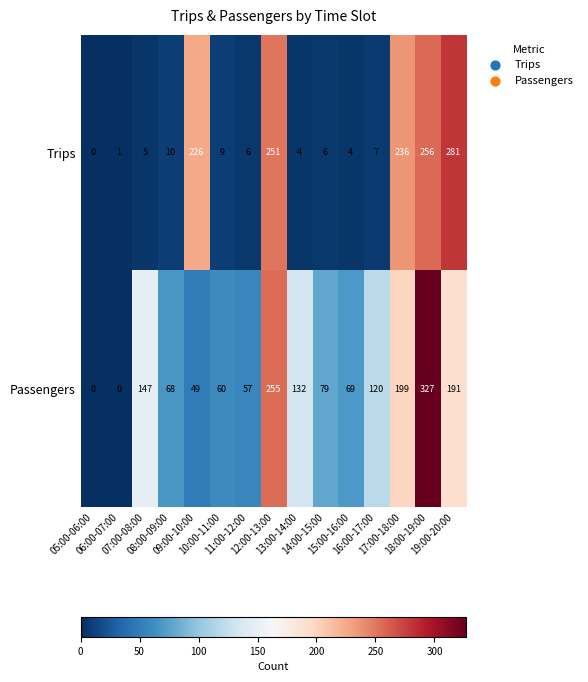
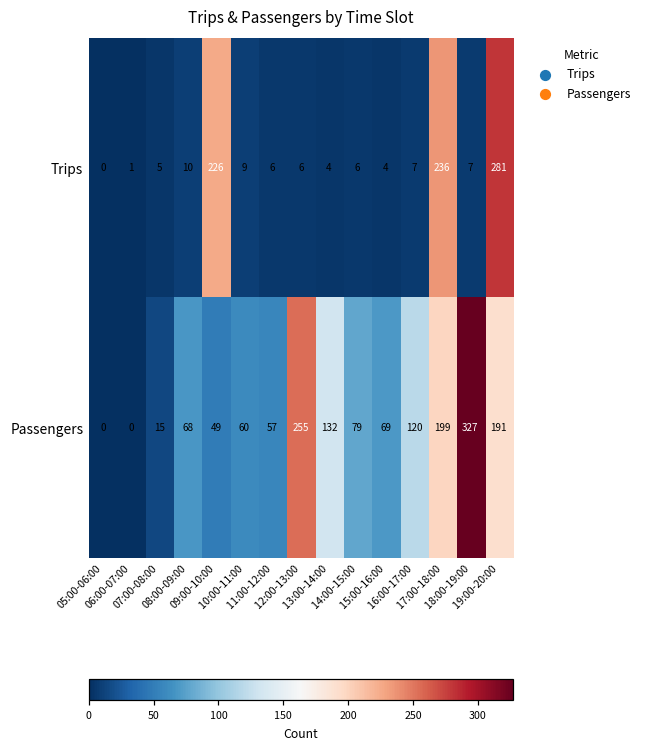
Trips, 12:00-13:00: 251 -> 6
Trips, 18:00-19:00: 256 -> 7
Passengers, 07:00-08:00: 147 -> 15
